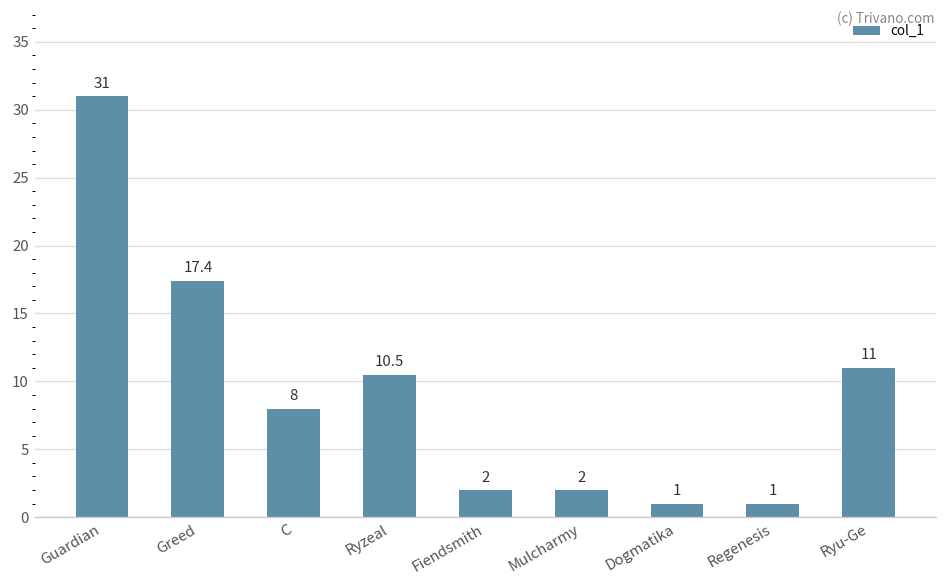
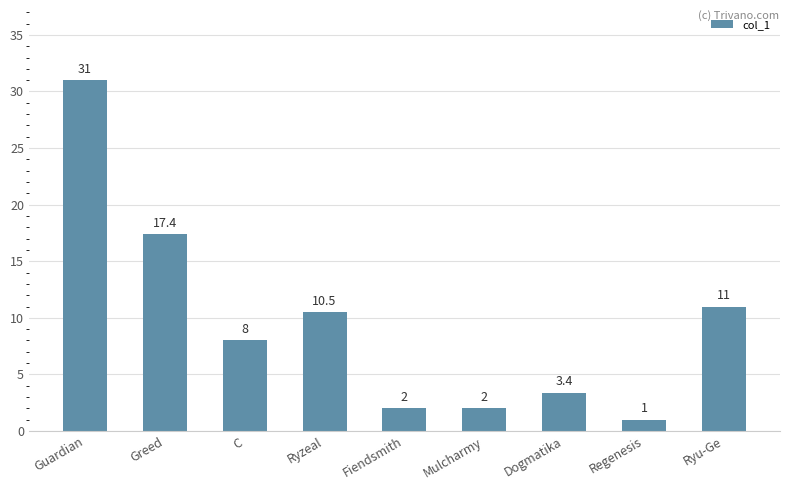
Dogmatika: 1 -> 3.4
